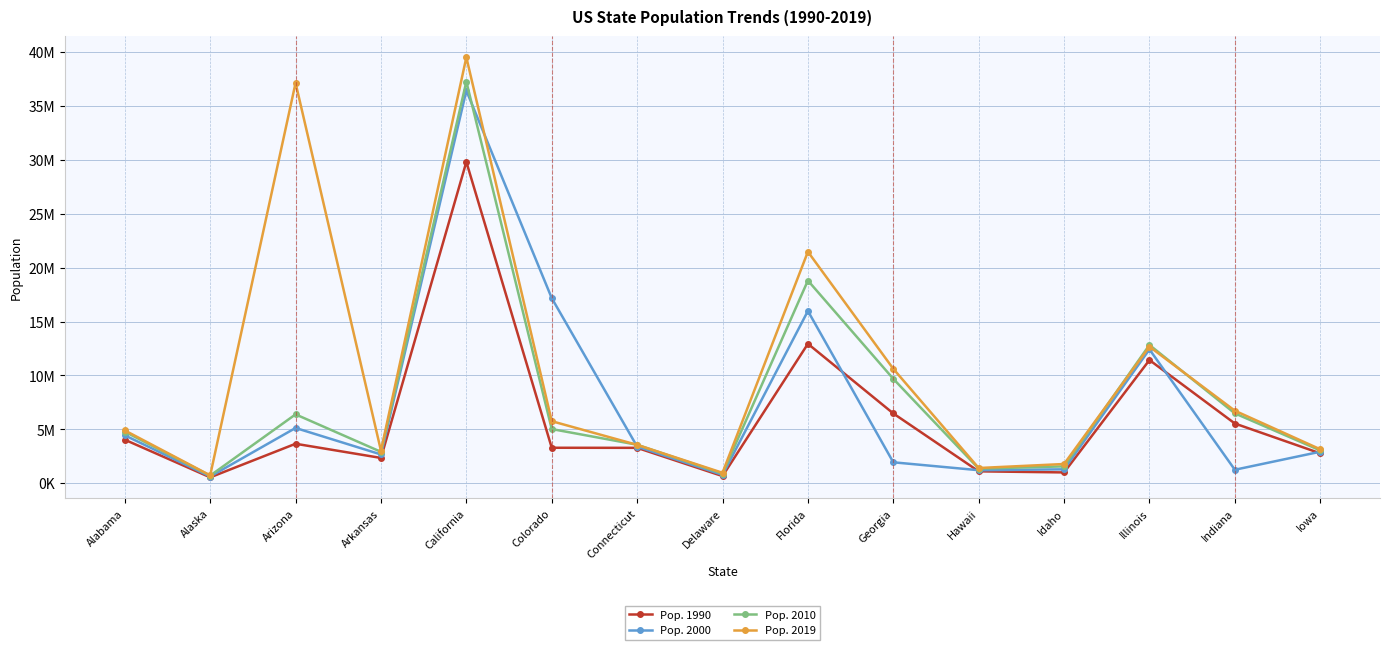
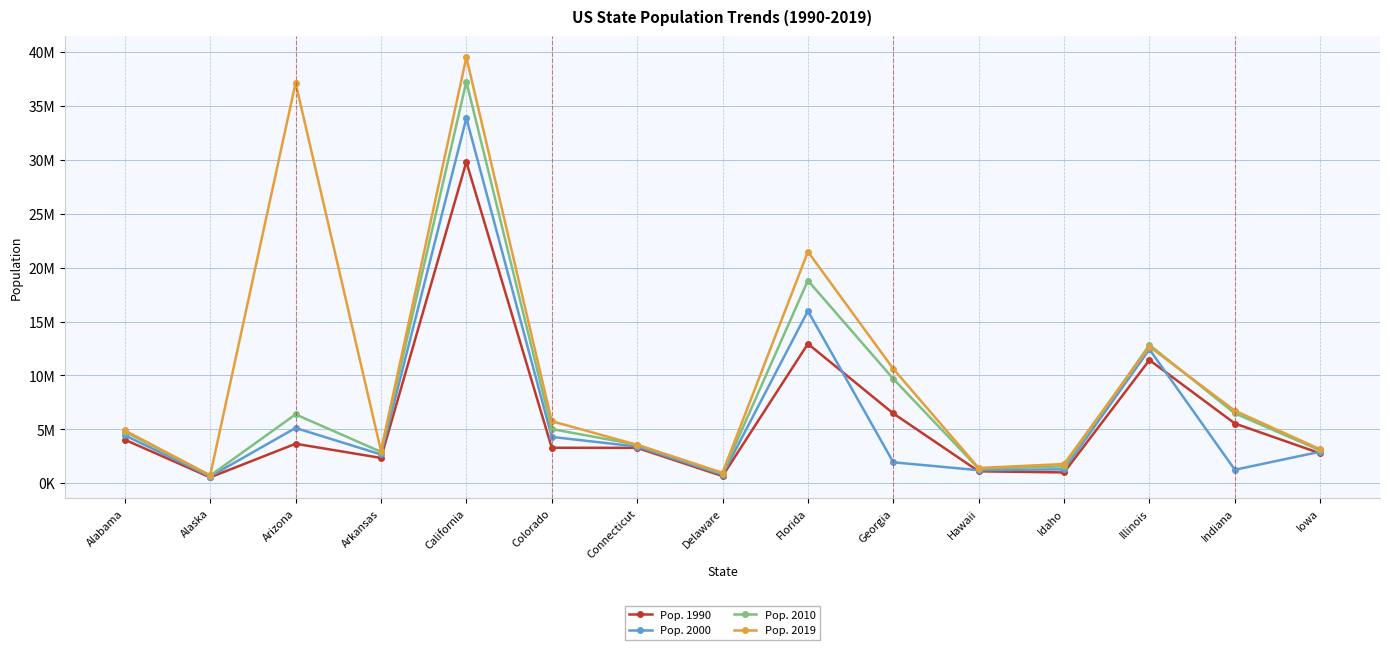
Pop. 2000, California: 36400000 -> 33900000
Pop. 2000, Colorado: 17200000 -> 4300000
